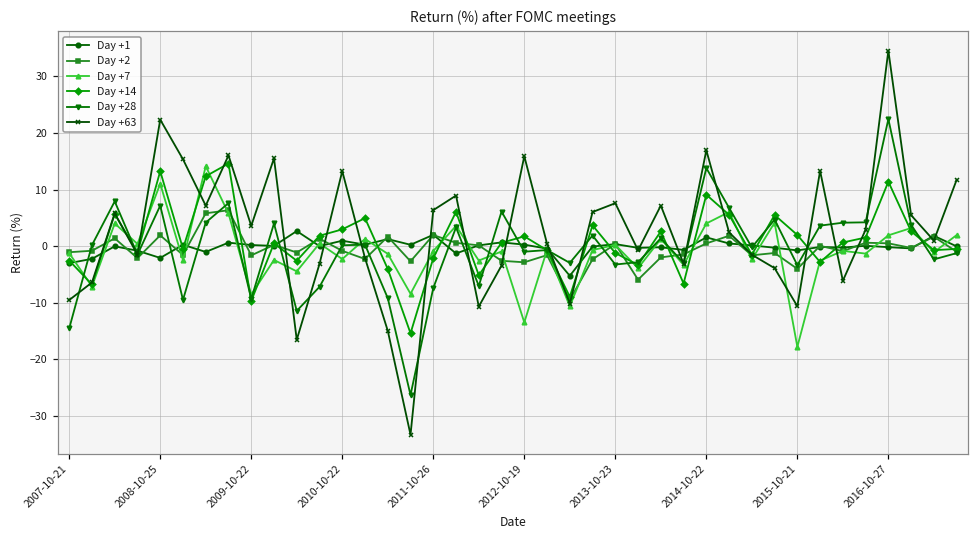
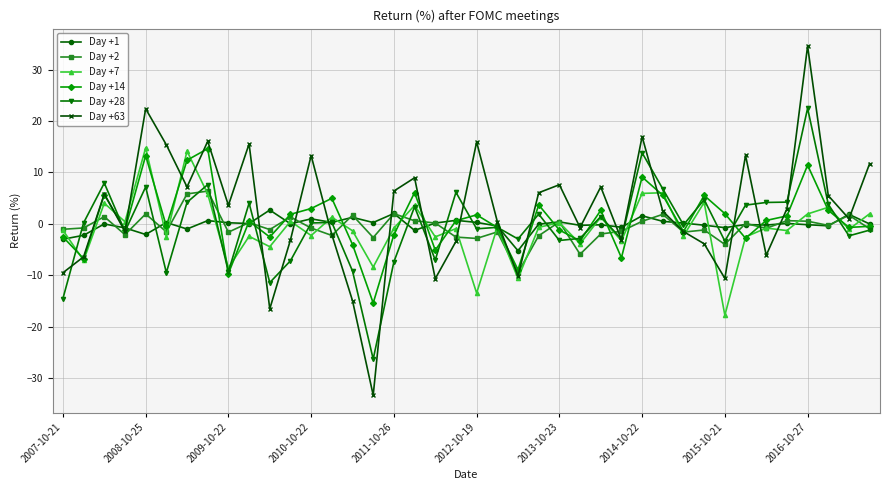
Day +7, 2008-10-25: 11 -> 15
Day +7, 2014-10-22: 4 -> 6
